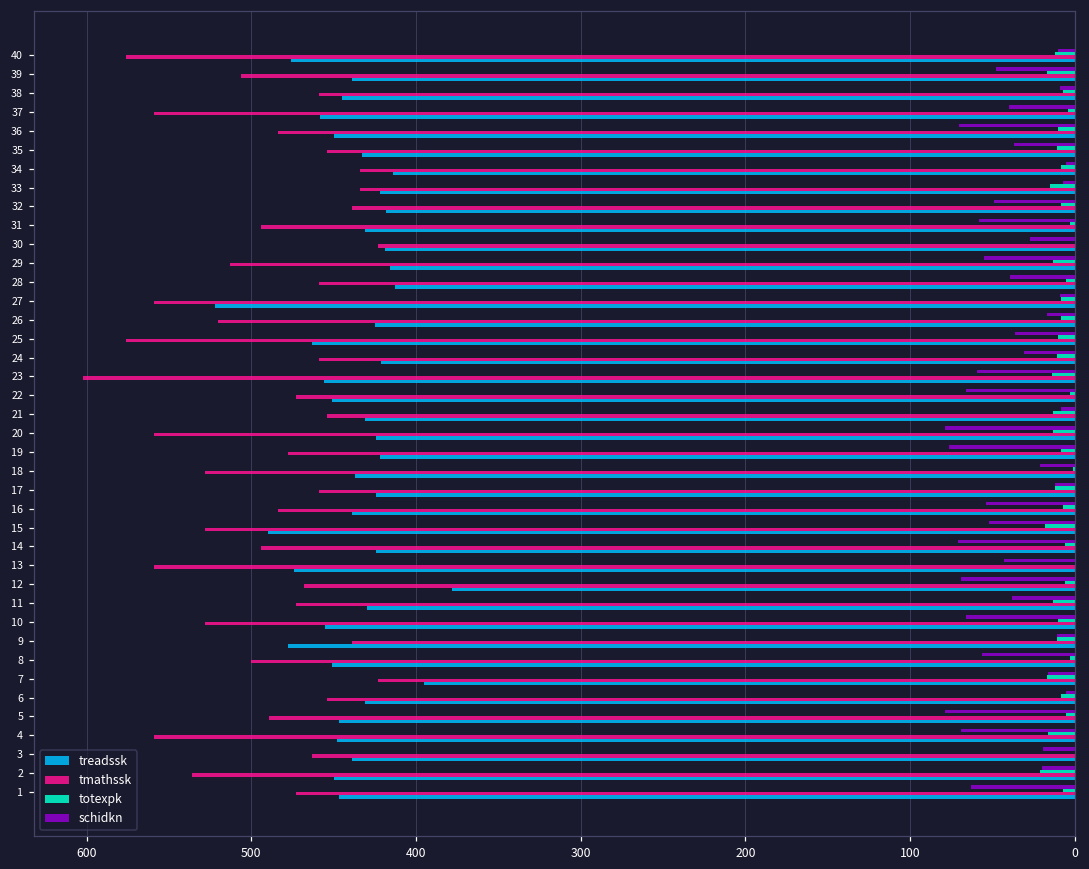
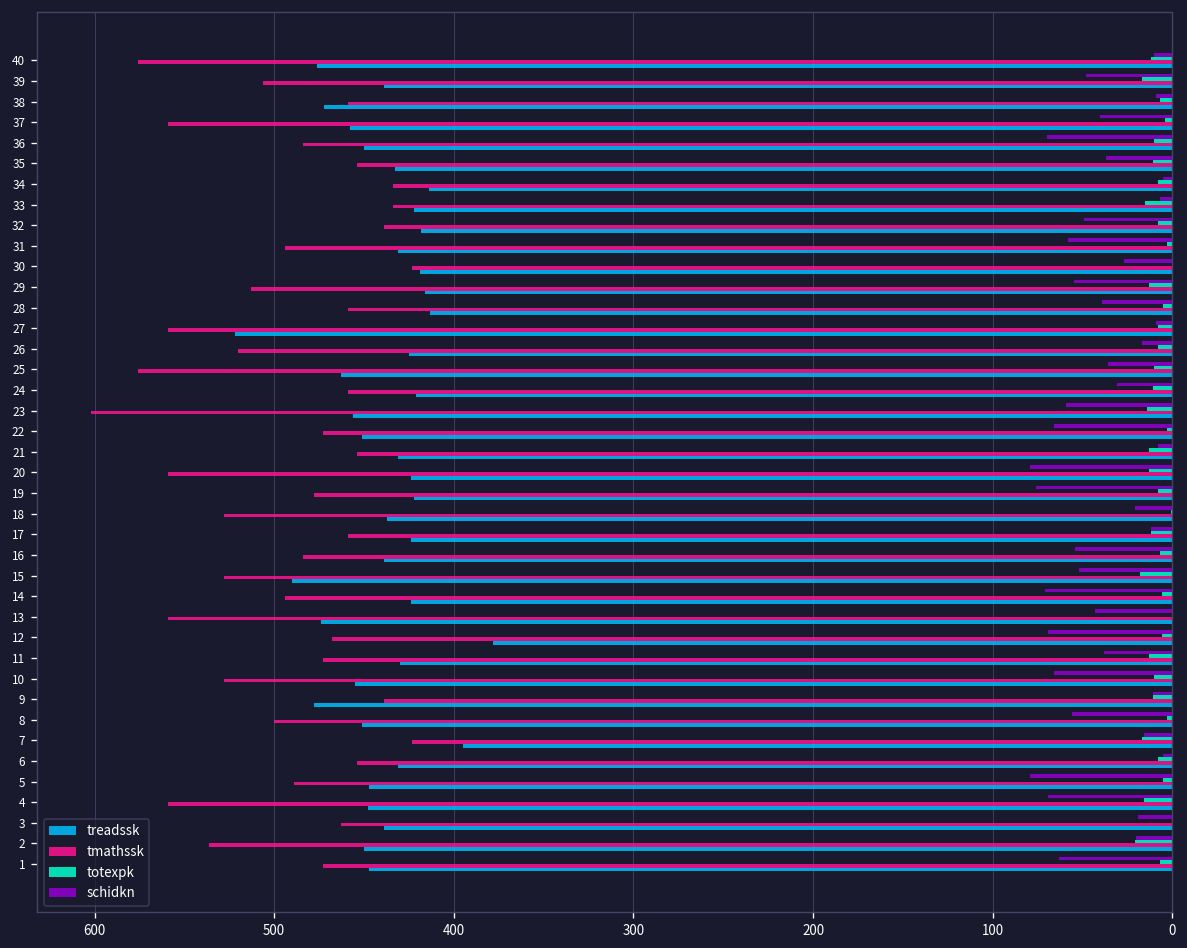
treadssk, 38: 445 -> 472
